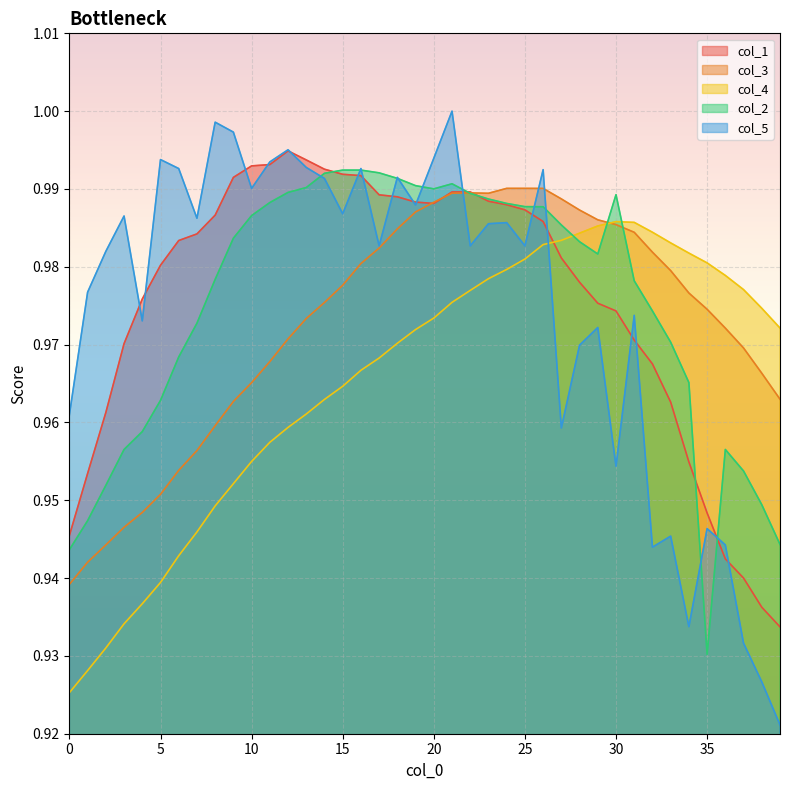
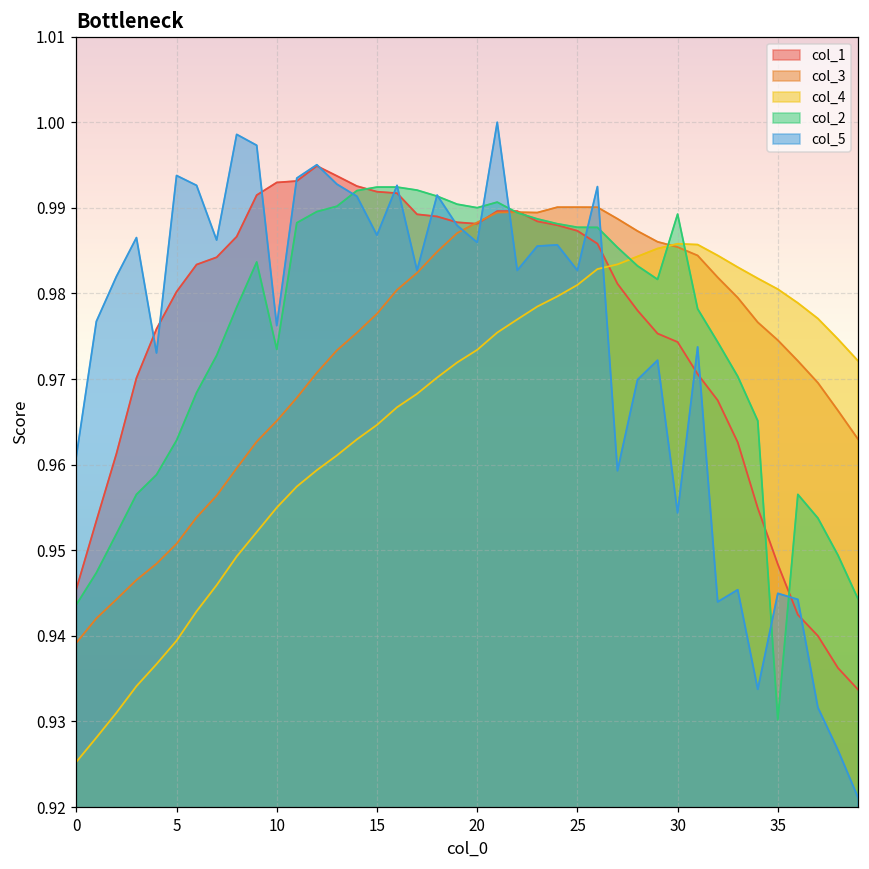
col_2, 10: 0.987 -> 0.973
col_5, 10: 0.990 -> 0.976
col_5, 20: 0.994 -> 0.986
col_5, 35: 0.946 -> 0.945
